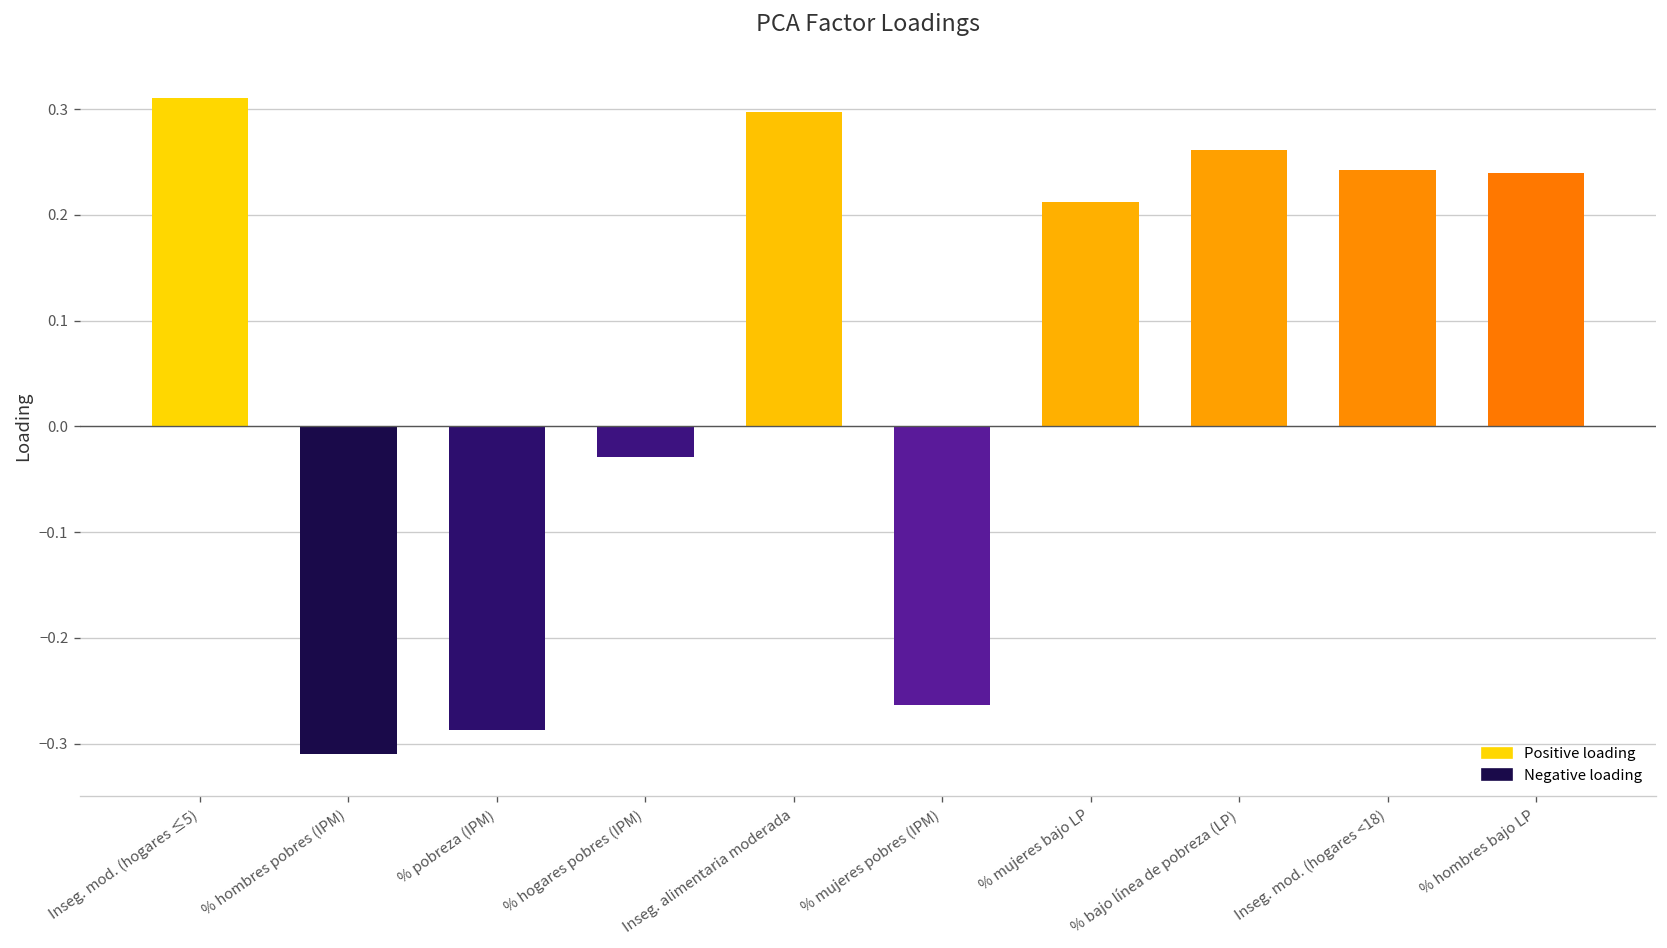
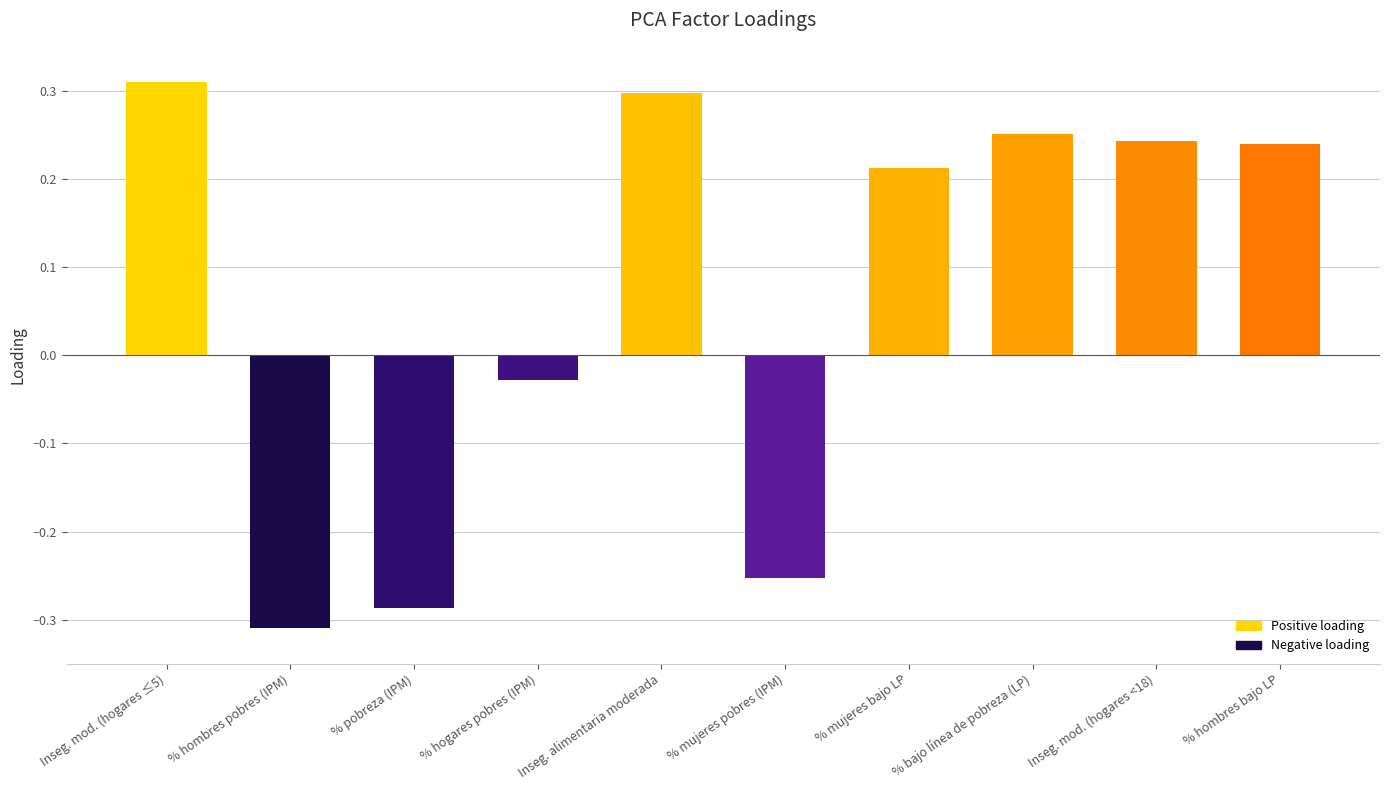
% mujeres pobres (IPM): -0.26 -> -0.25
% bajo línea de pobreza (LP): 0.26 -> 0.25
